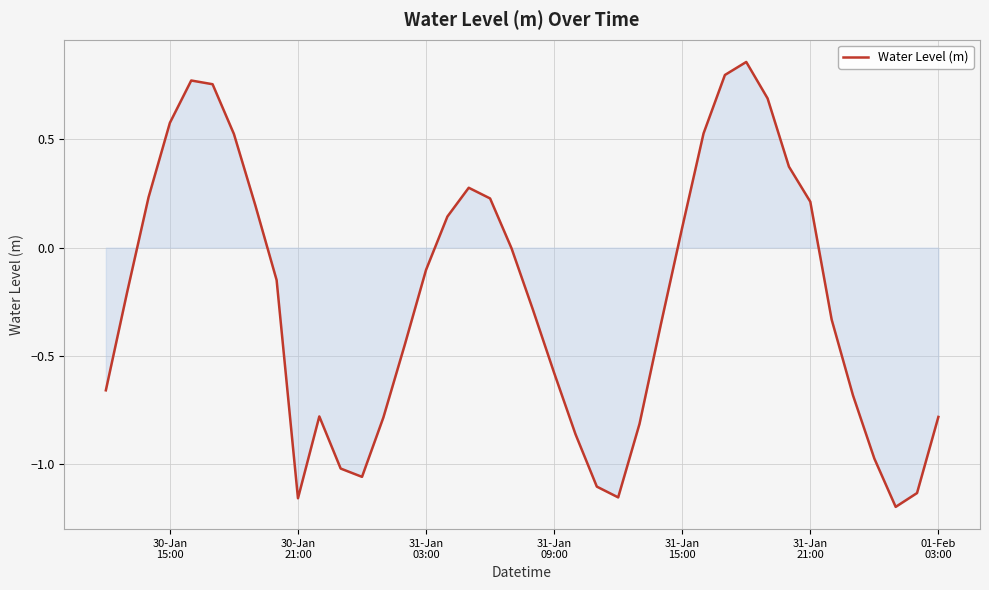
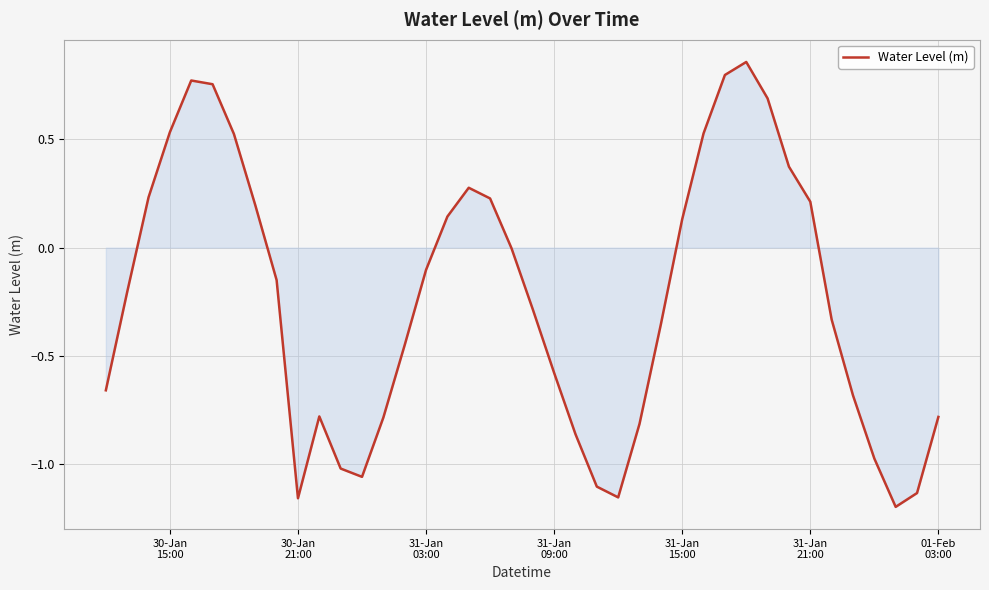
Water Level (m), 30-Jan 15:00: 0.58 -> 0.53
Water Level (m), 31-Jan 15:00: 0.09 -> 0.13
